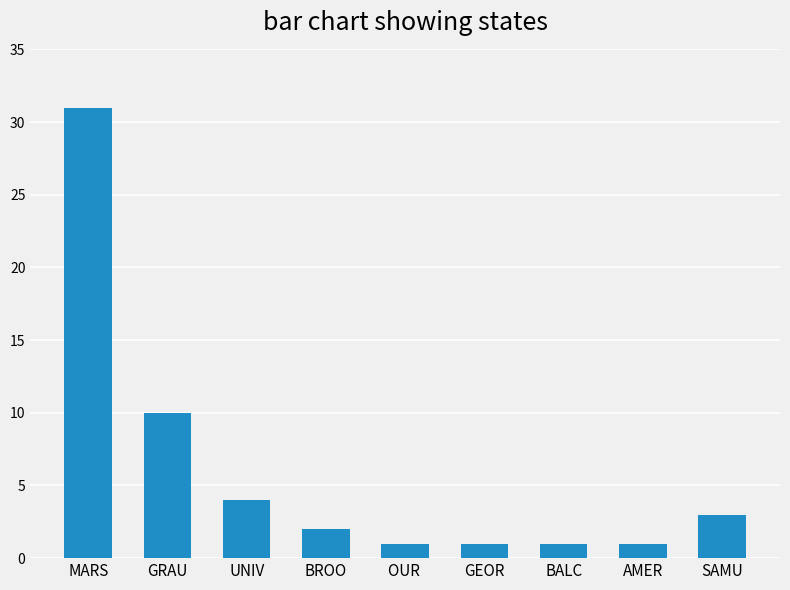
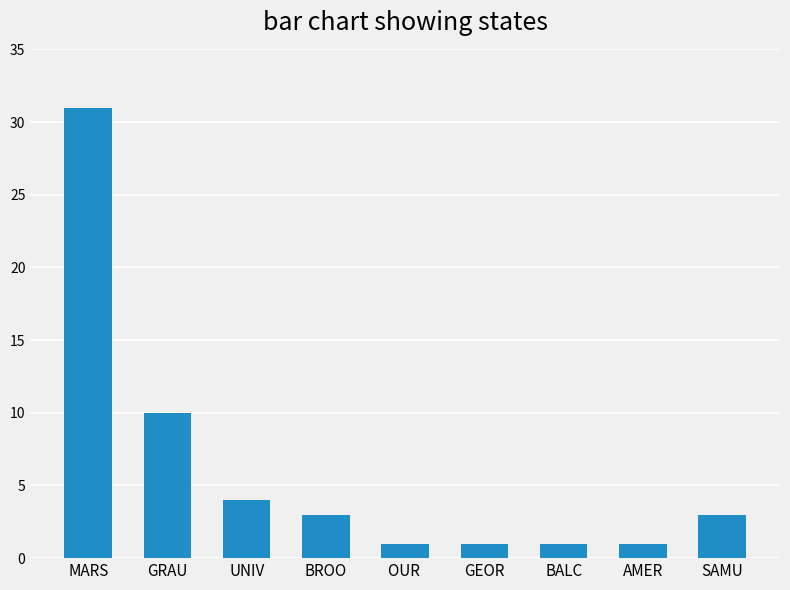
BROO: 2 -> 3
